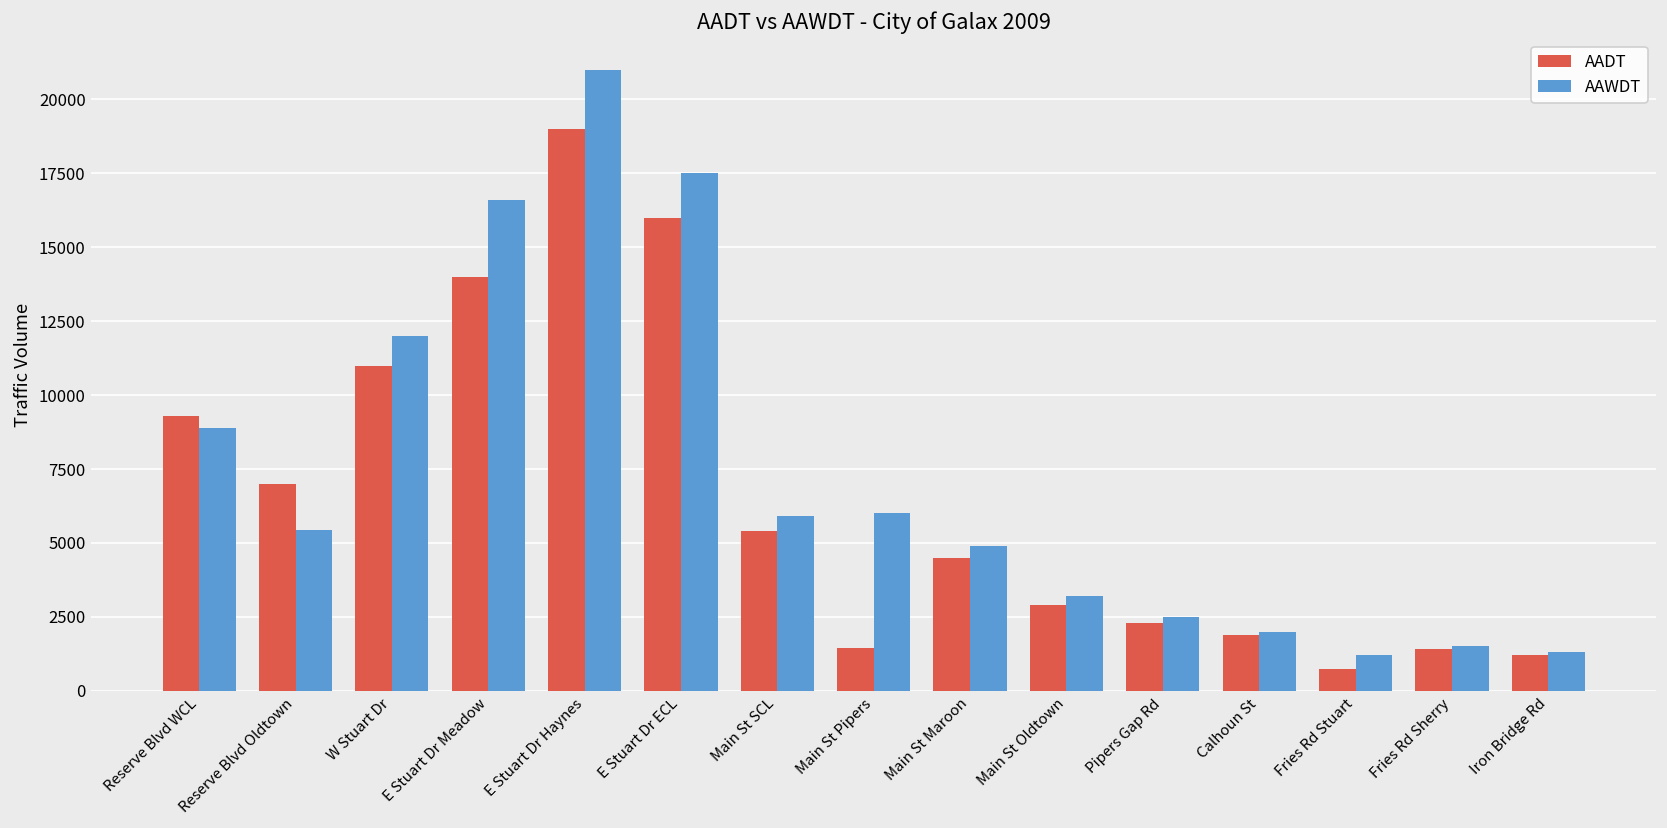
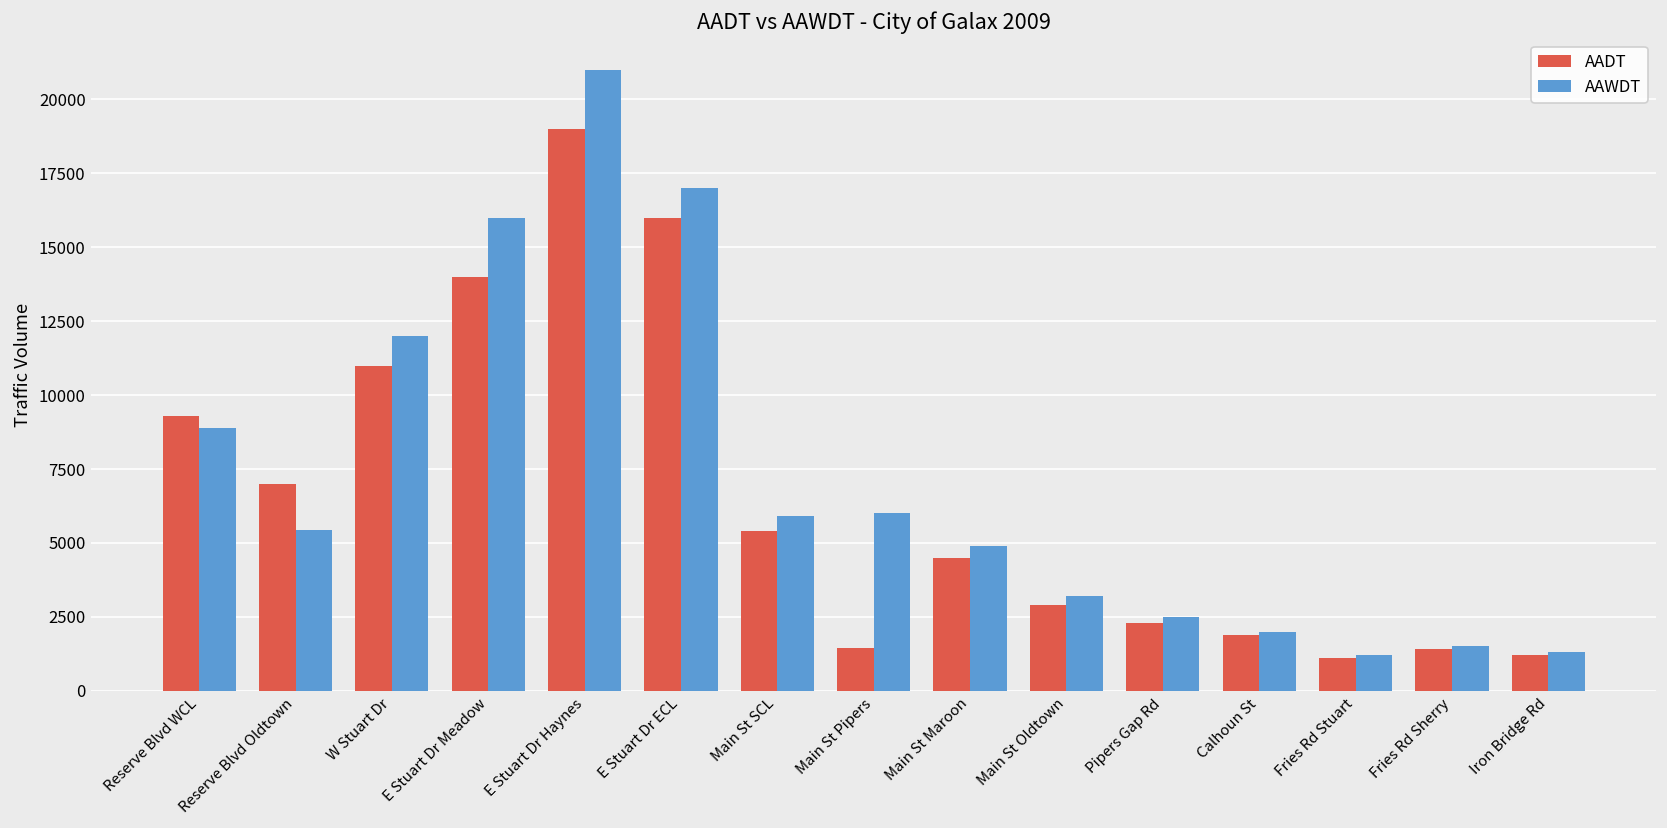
AAWDT, E Stuart Dr Meadow: 16600 -> 16000
AAWDT, E Stuart Dr ECL: 17500 -> 17000
AADT, Fries Rd Stuart: 800 -> 1100
